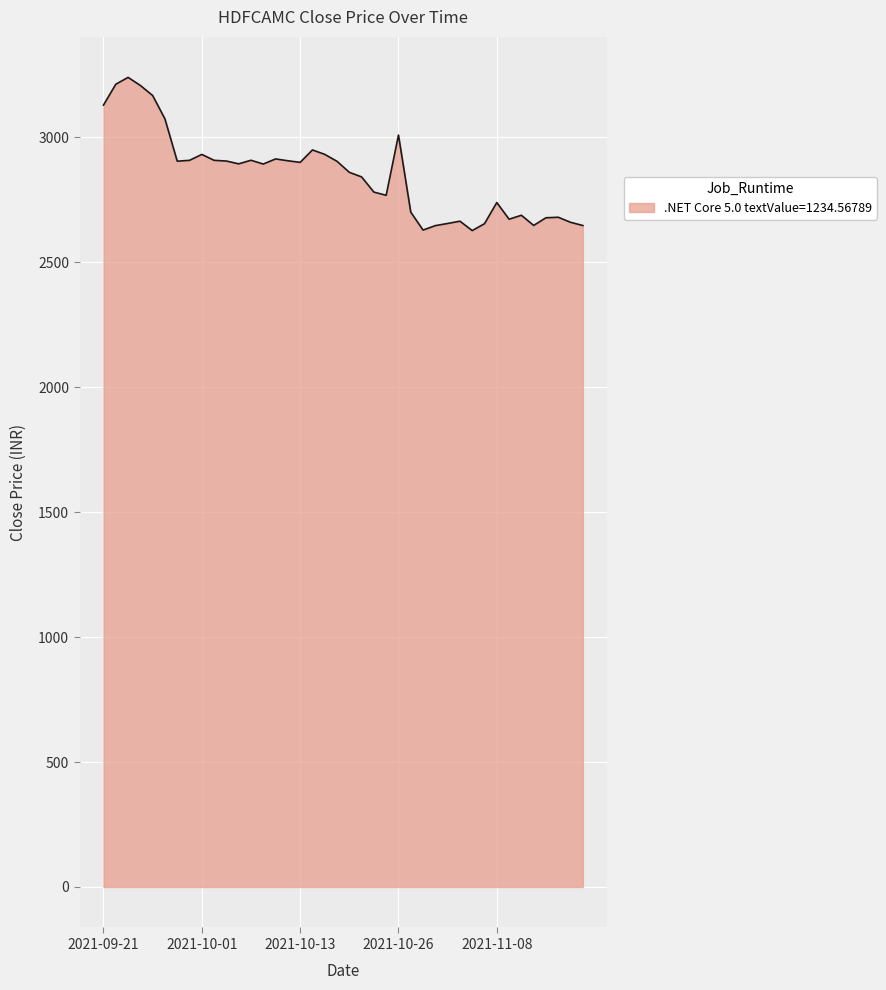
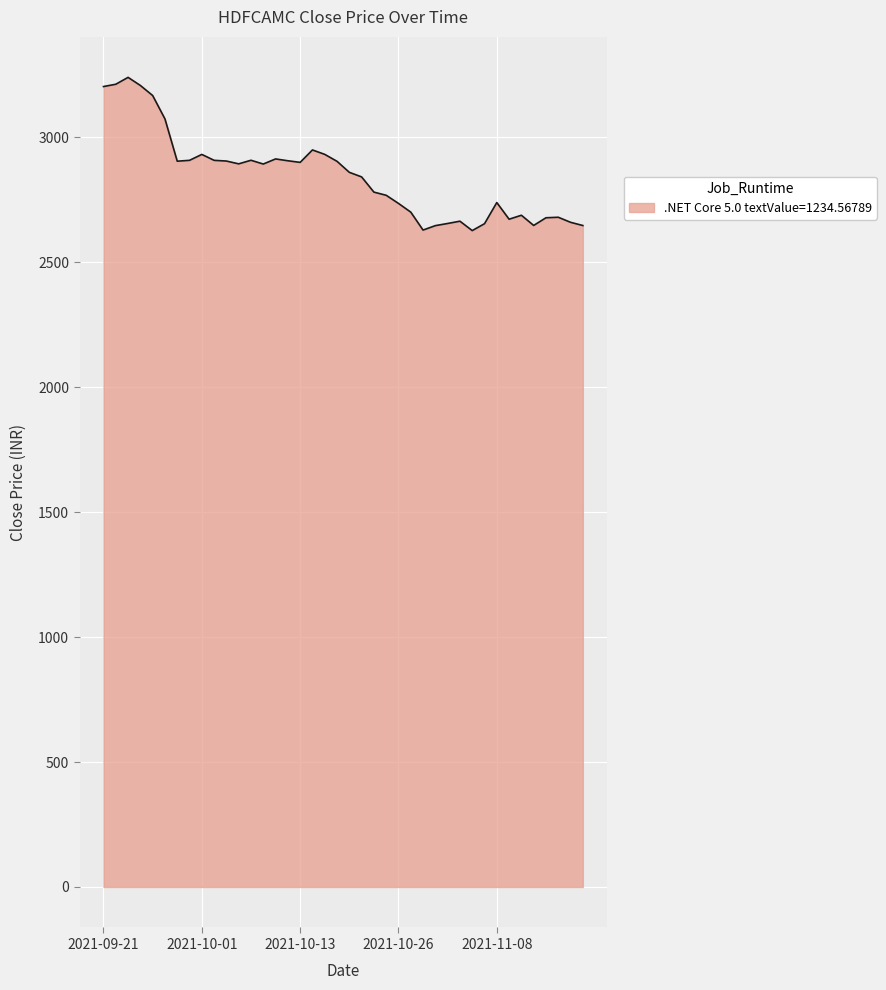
2021-09-21: 3130 -> 3200
2021-10-26: 3010 -> 2740
